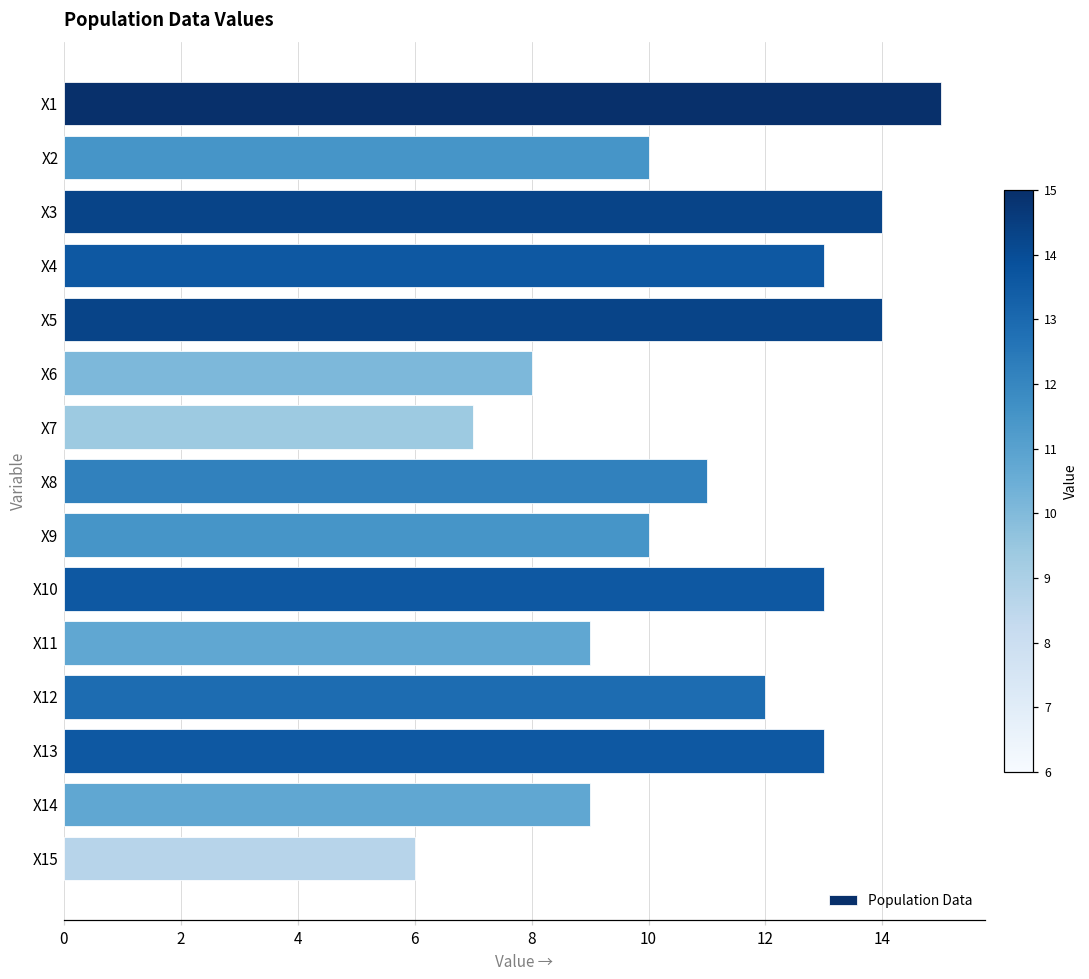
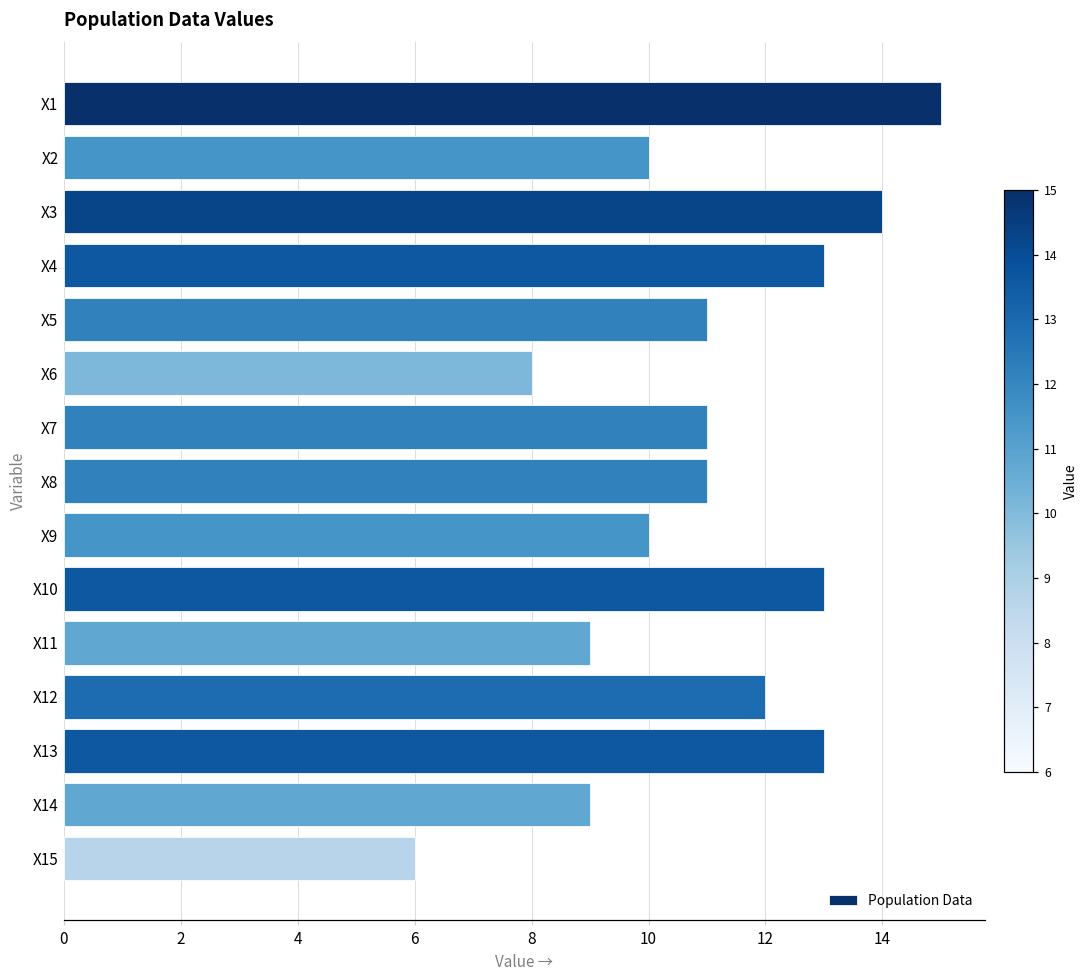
X5: 14 -> 11
X7: 7 -> 11
